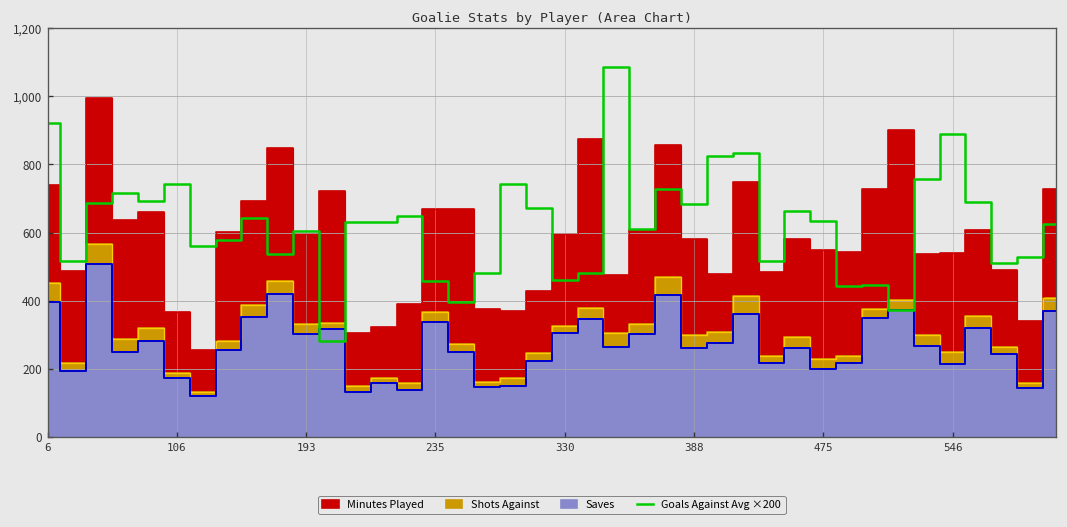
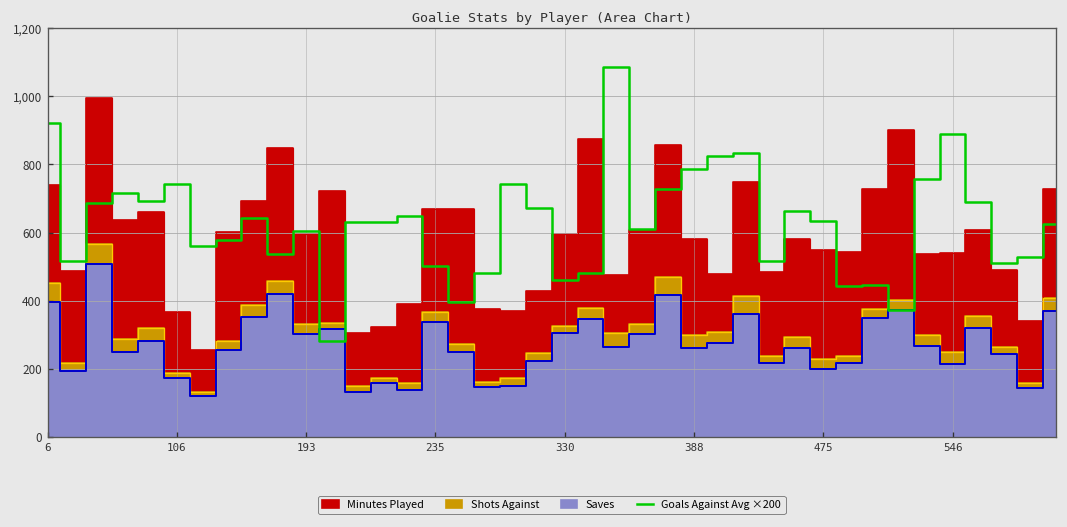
Goals Against Avg ×200, 235: 460 -> 500
Goals Against Avg ×200, 388: 680 -> 790
